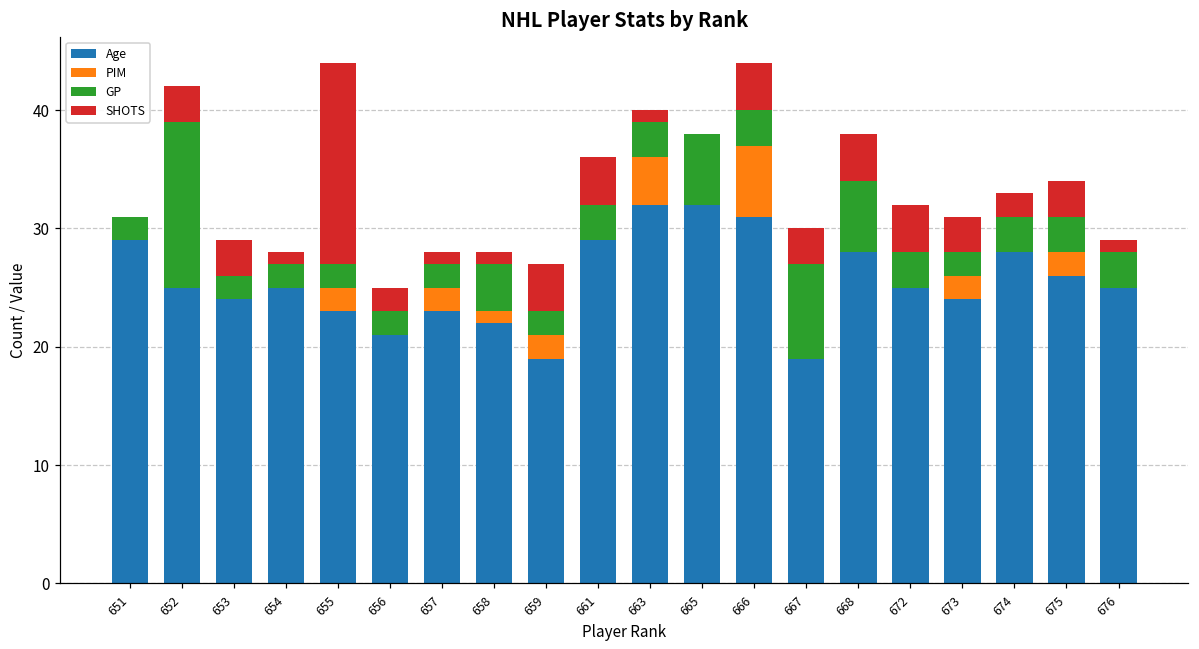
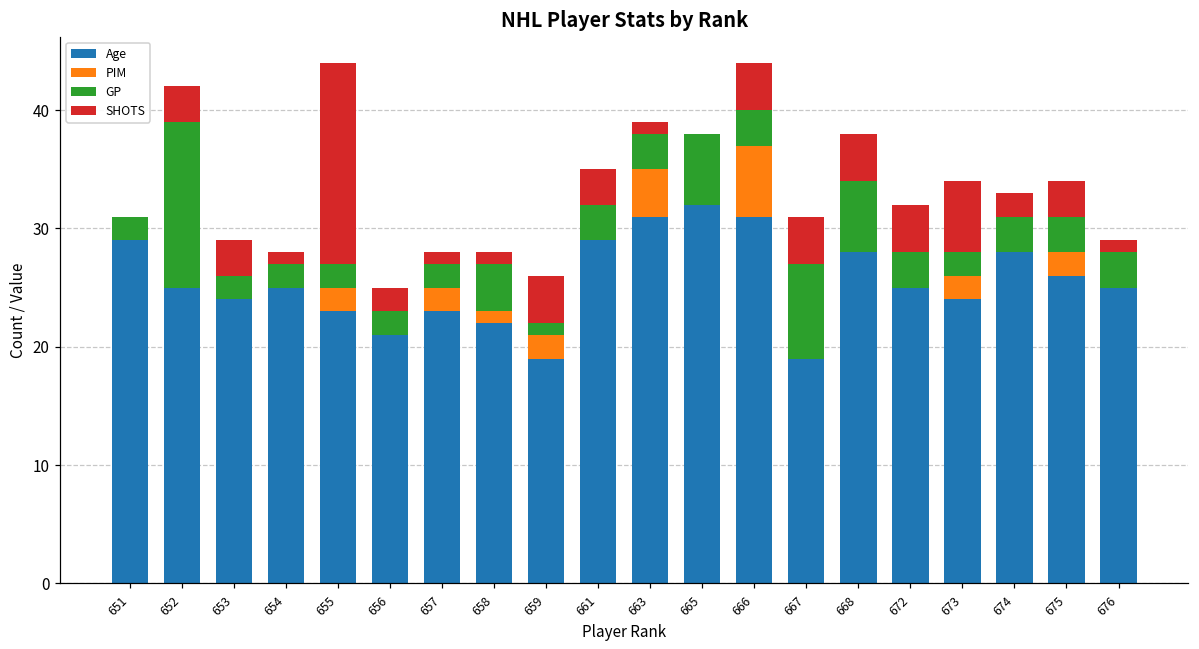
GP, 659: 2 -> 1
SHOTS, 661: 4 -> 3
Age, 663: 32 -> 31
SHOTS, 667: 3 -> 4
SHOTS, 673: 3 -> 6
